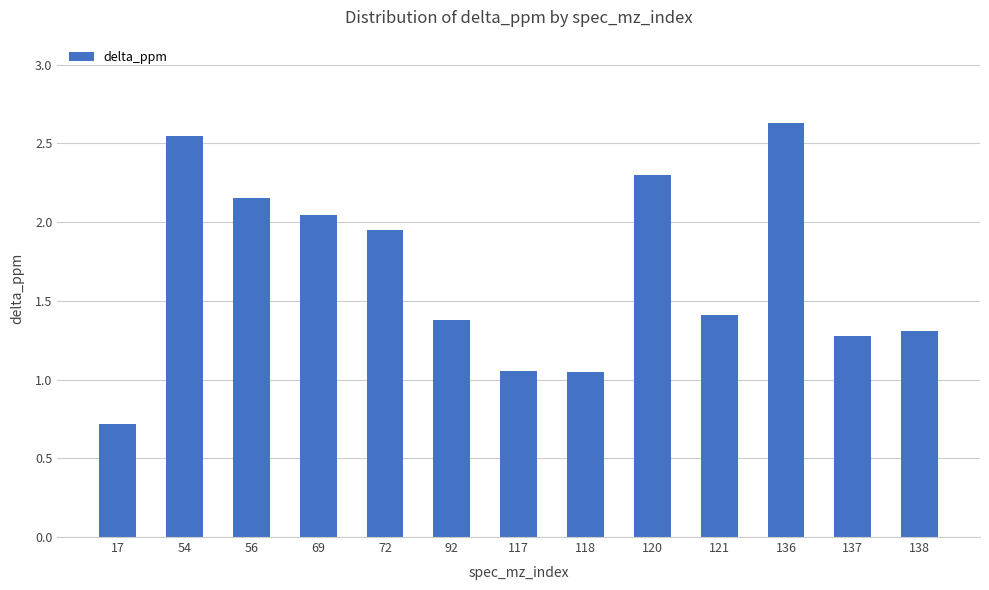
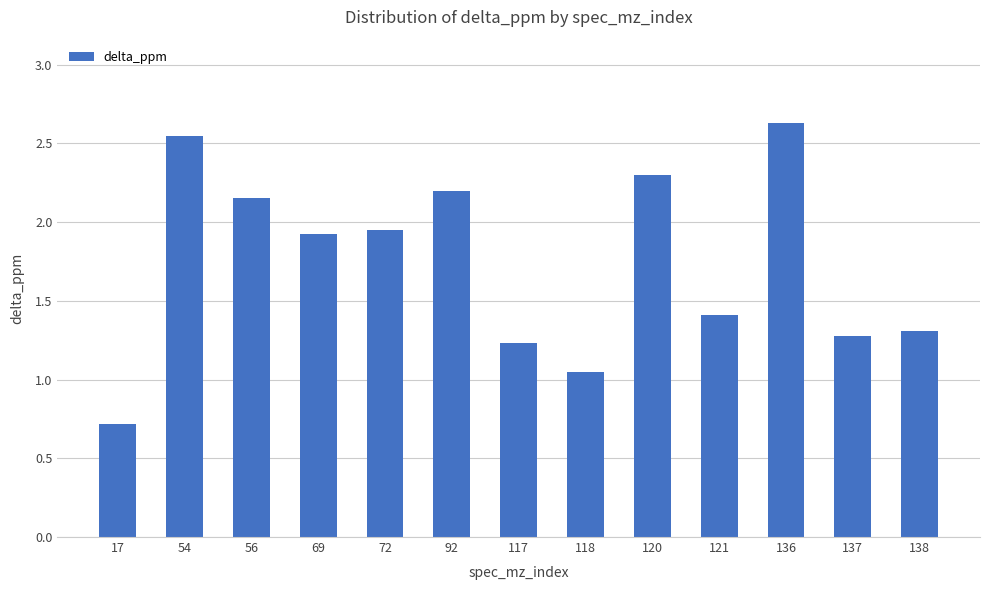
69: 2.05 -> 1.92
92: 1.38 -> 2.20
117: 1.05 -> 1.23
